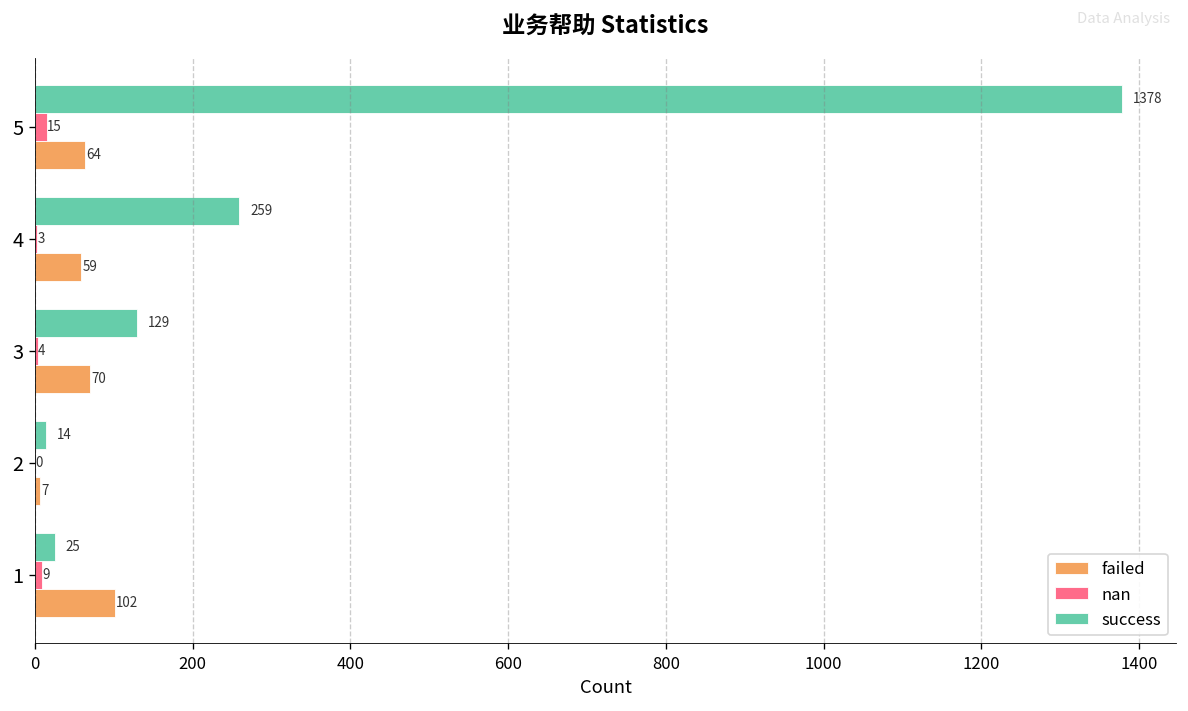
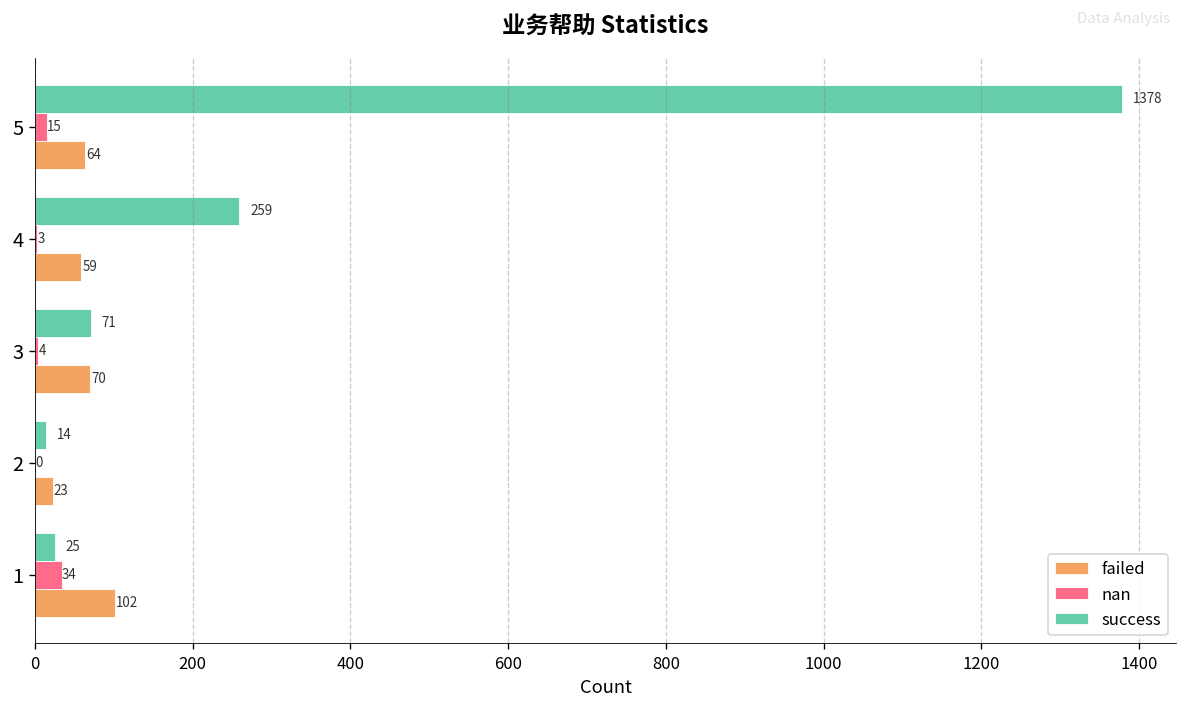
success, 3: 129 -> 71
failed, 2: 7 -> 23
nan, 1: 9 -> 34
